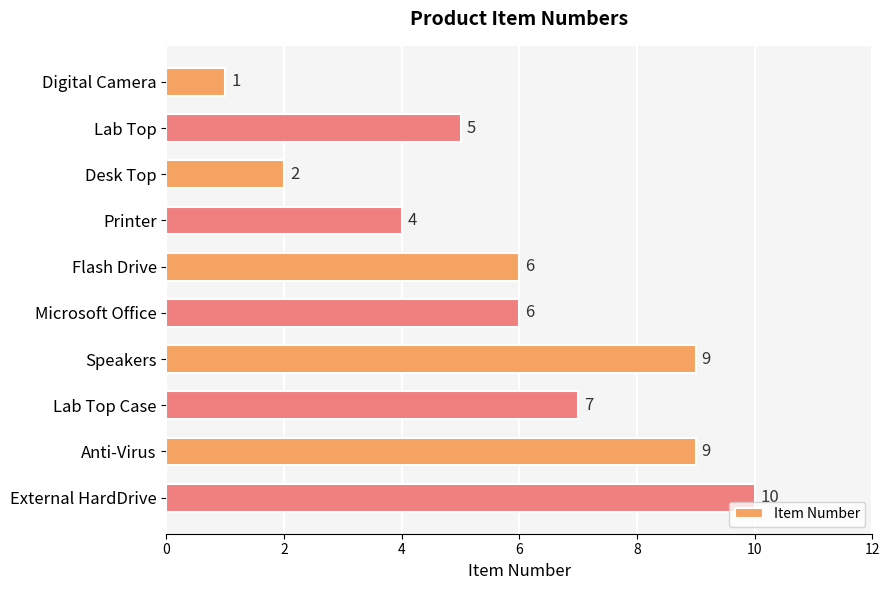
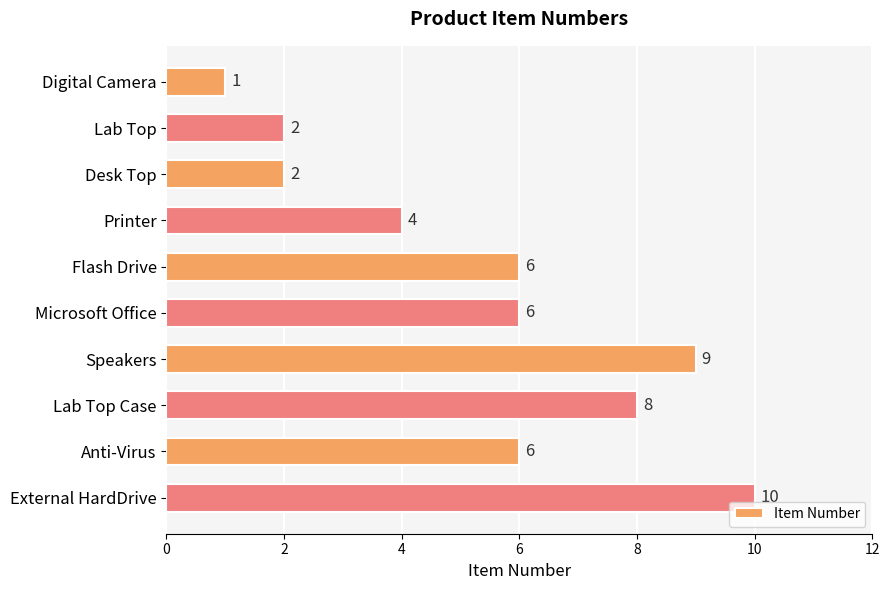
Lab Top: 5 -> 2
Lab Top Case: 7 -> 8
Anti-Virus: 9 -> 6
